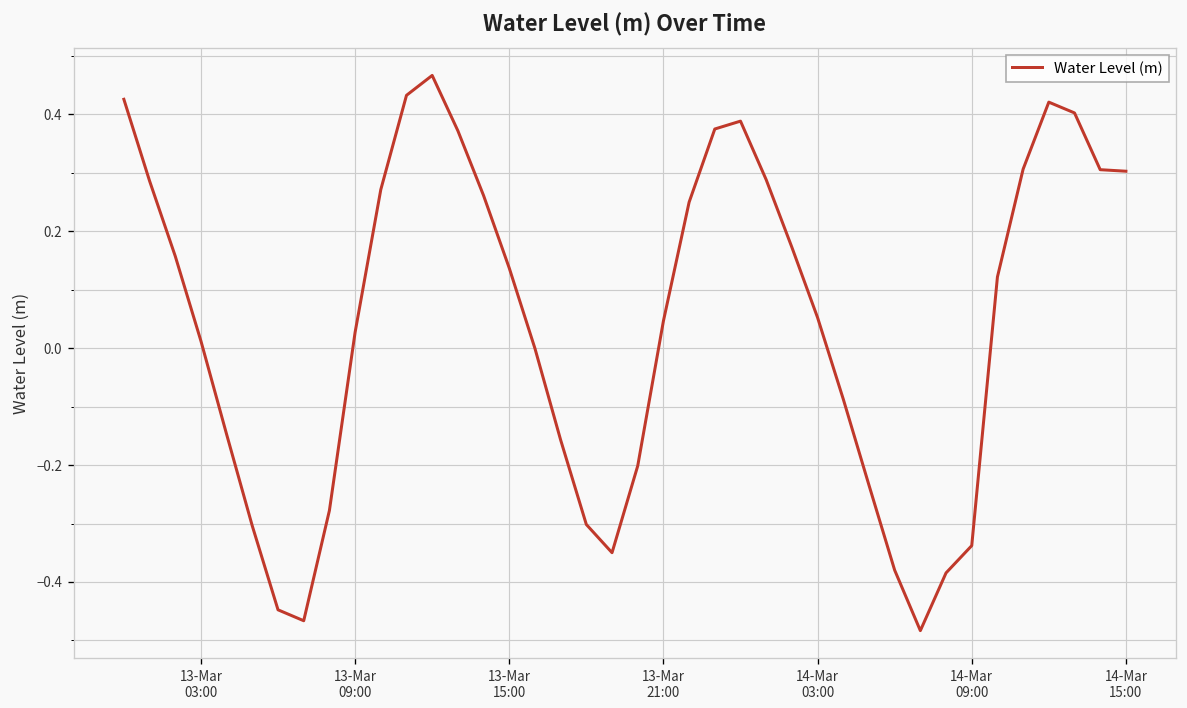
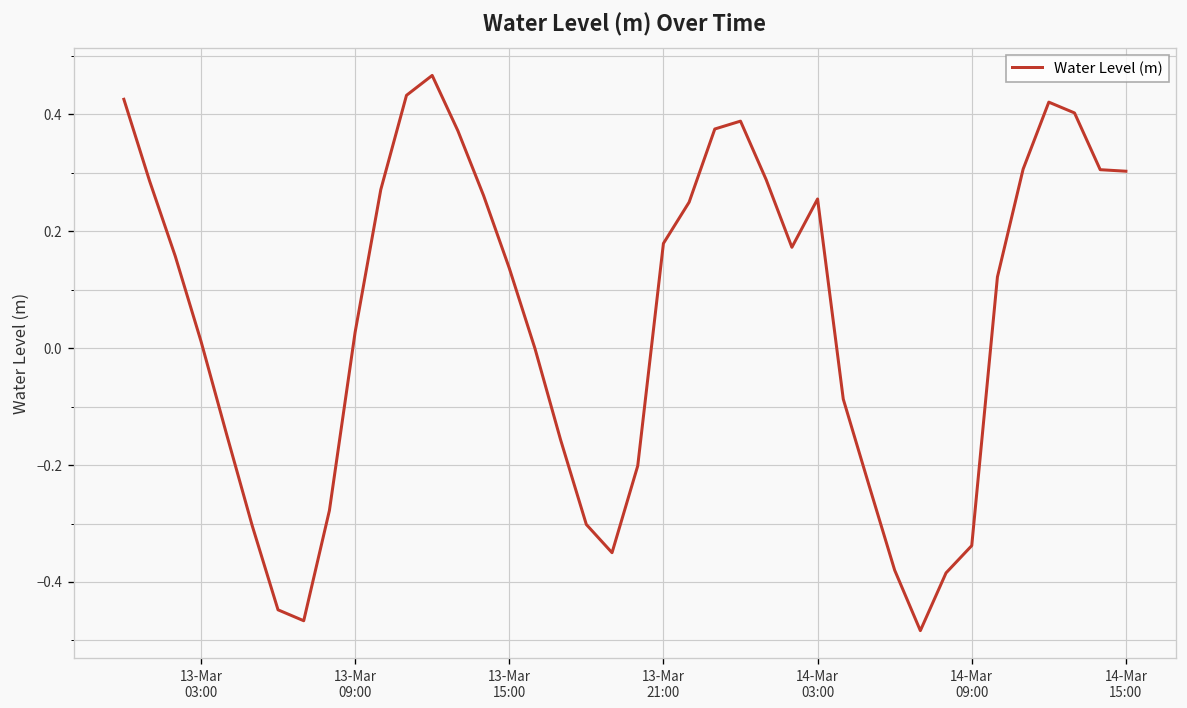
13-Mar 21:00: 0.05 -> 0.18
14-Mar 03:00: 0.05 -> 0.25
